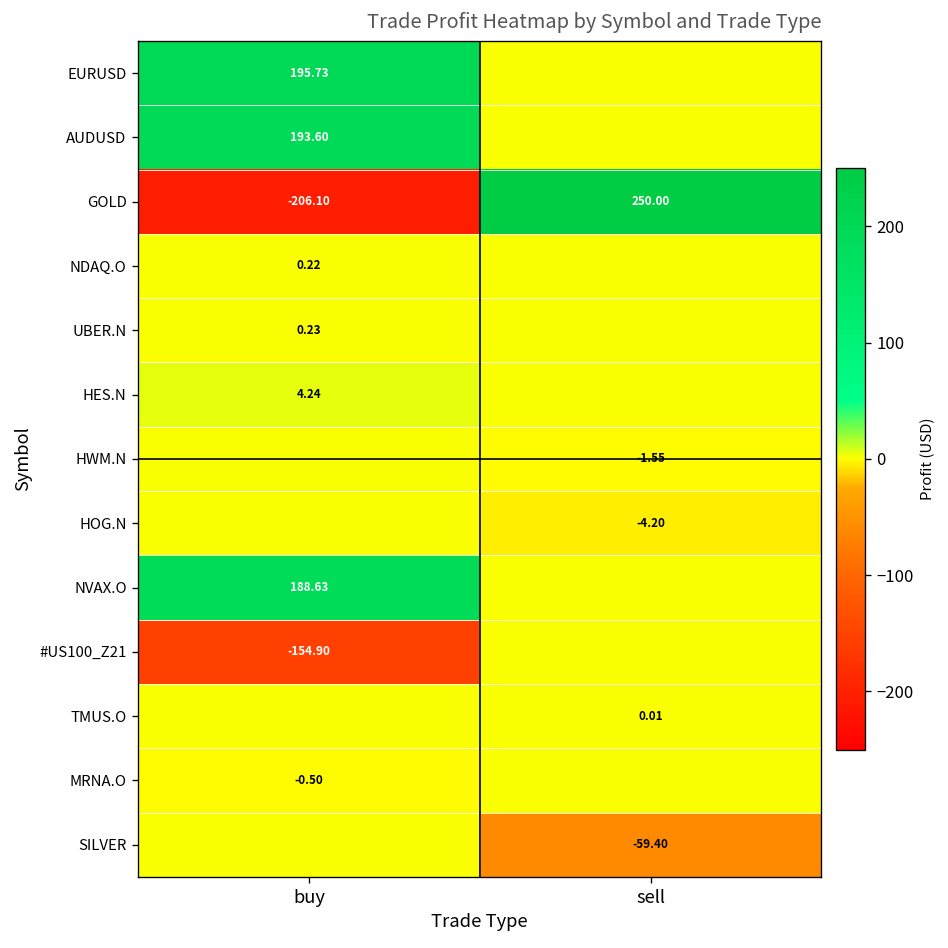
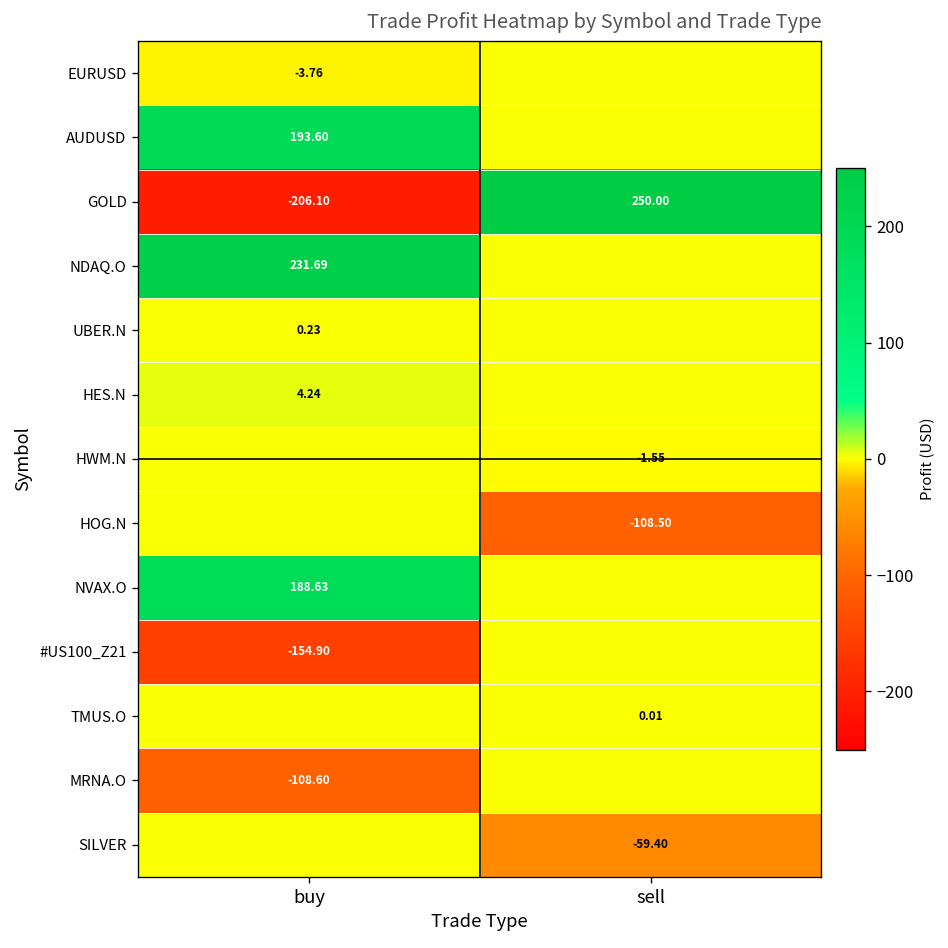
EURUSD, buy: 195.73 -> -3.76
NDAQ.O, buy: 0.22 -> 231.69
HOG.N, sell: -4.20 -> -108.50
MRNA.O, buy: -0.50 -> -108.60
